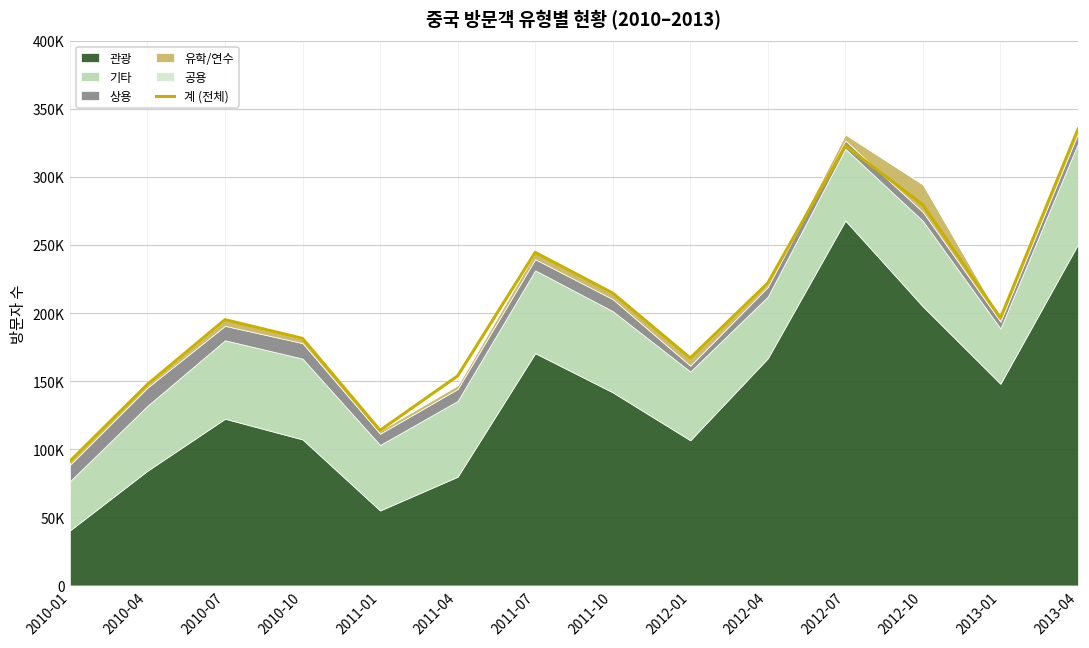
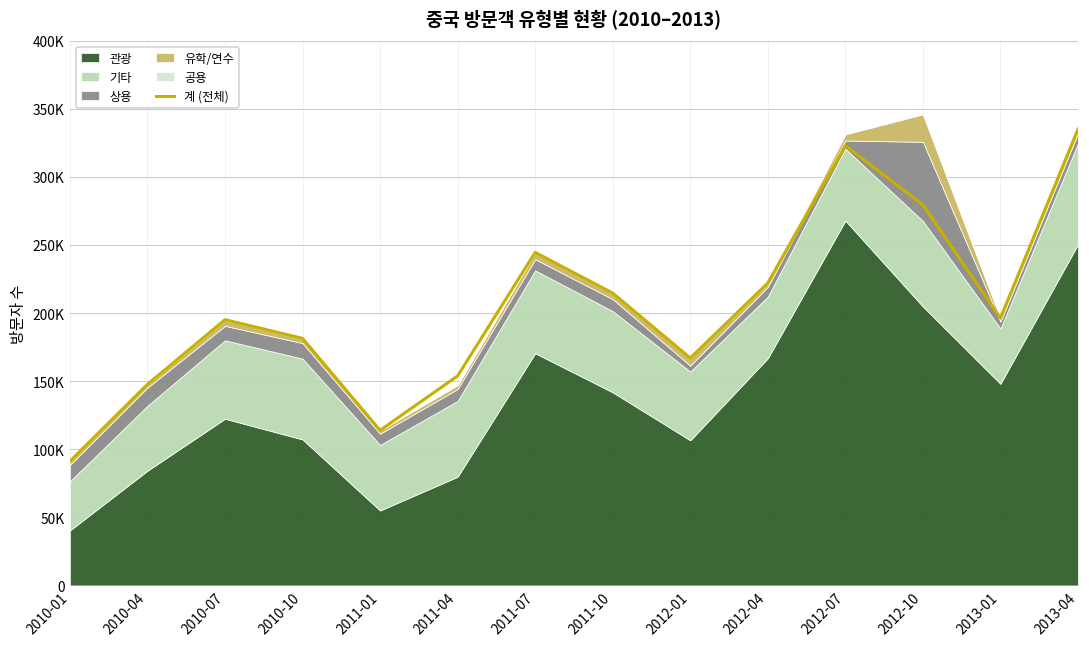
상용, 2012-10: 7000 -> 58000
